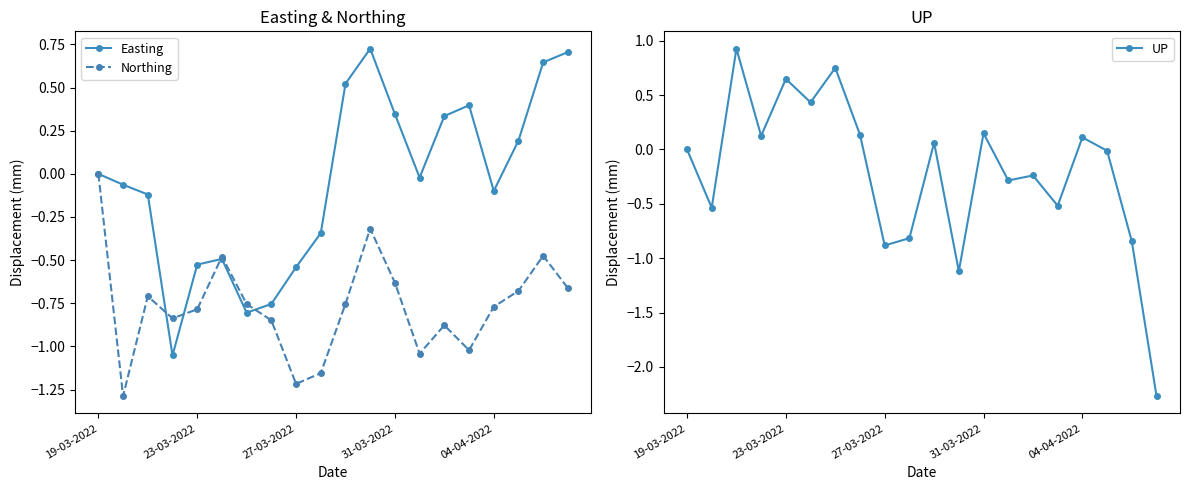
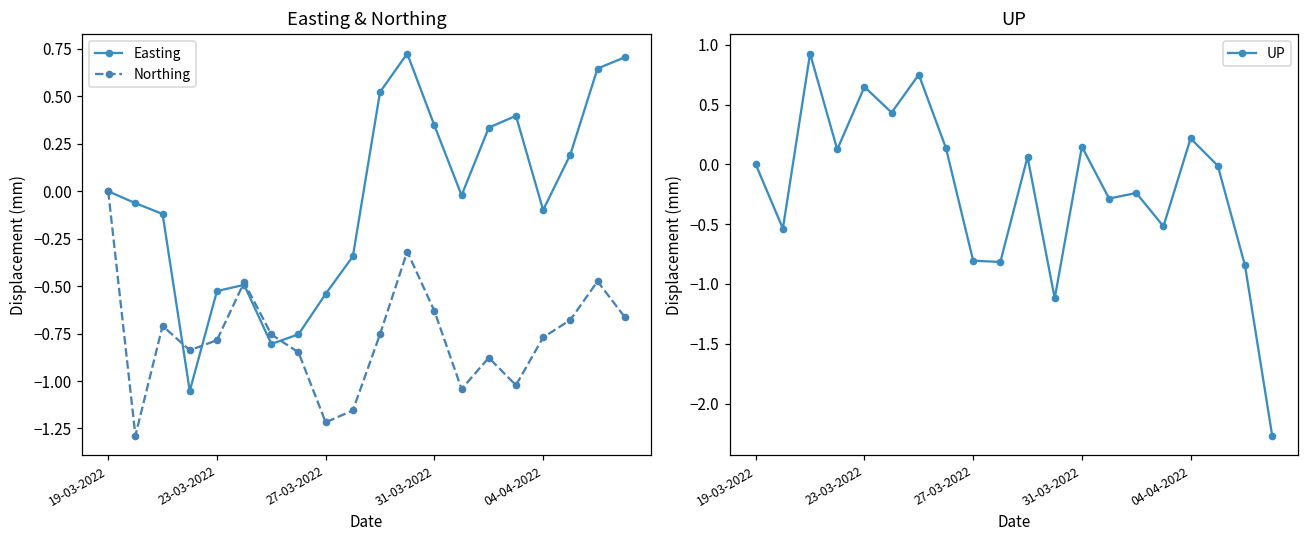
UP, 27-03-2022: -0.88 -> -0.81
UP, 04-04-2022: 0.11 -> 0.22
